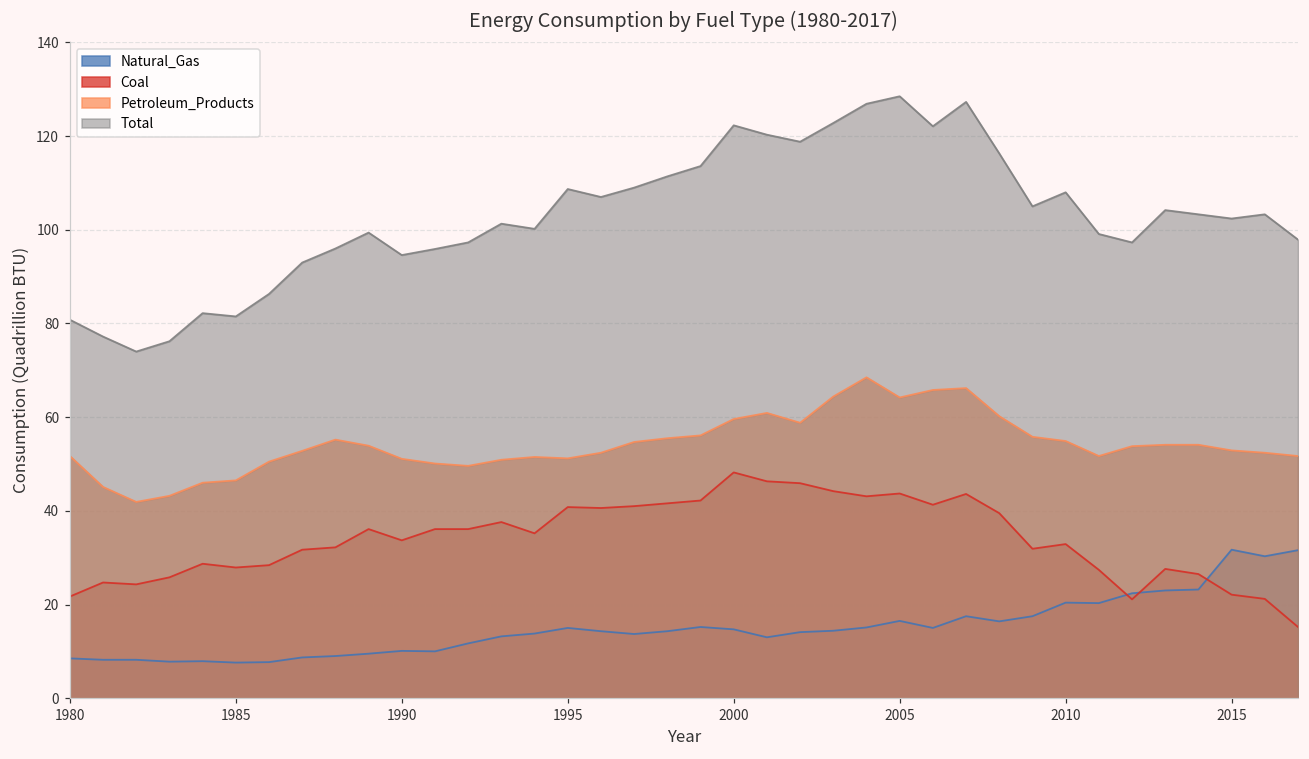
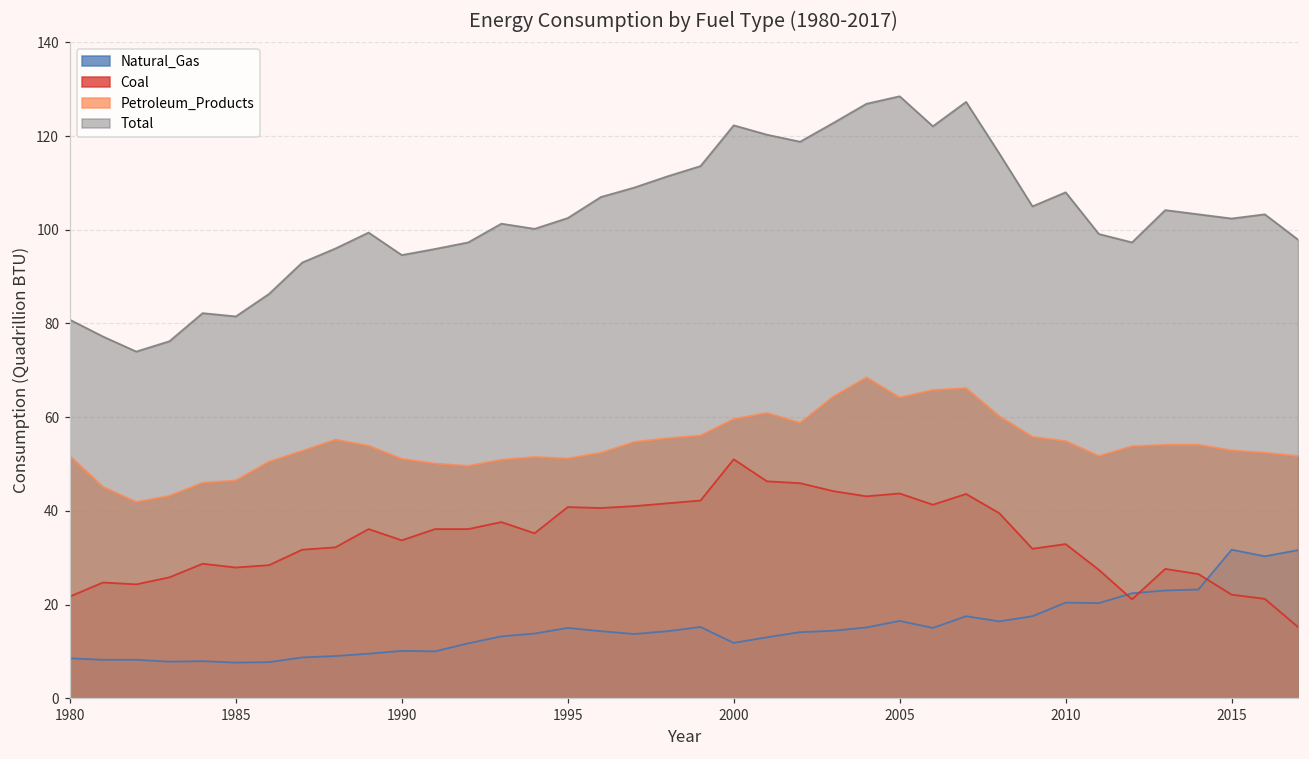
Total, 1995: 109 -> 103
Natural_Gas, 2000: 15 -> 12
Coal, 2000: 48 -> 51
